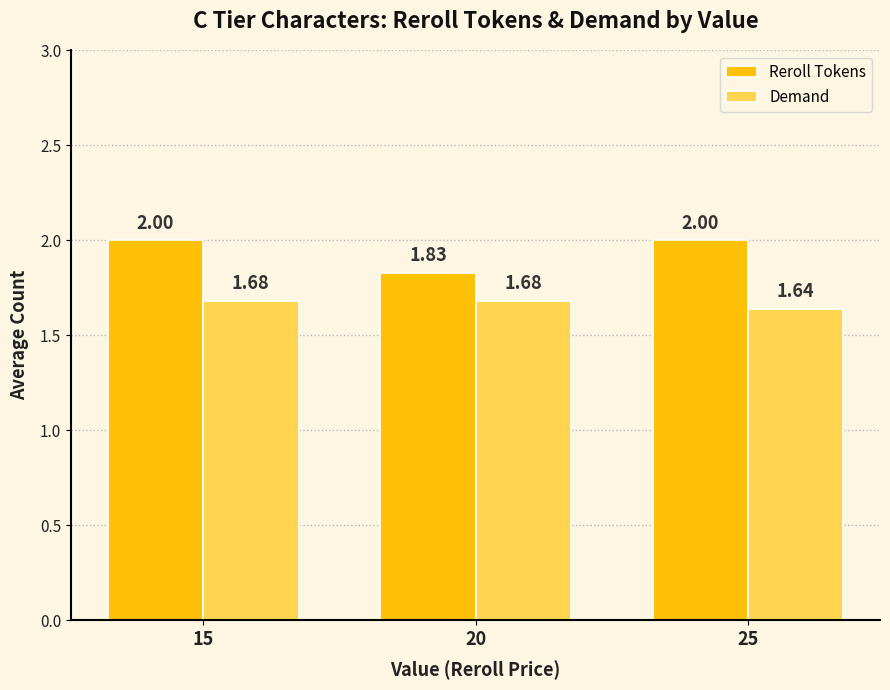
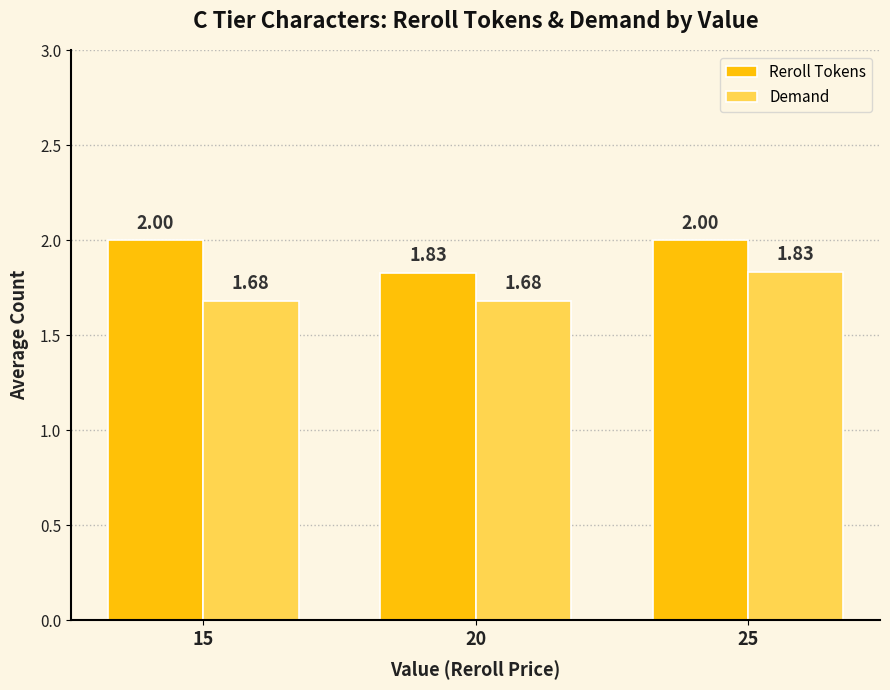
Demand, 25: 1.64 -> 1.83
